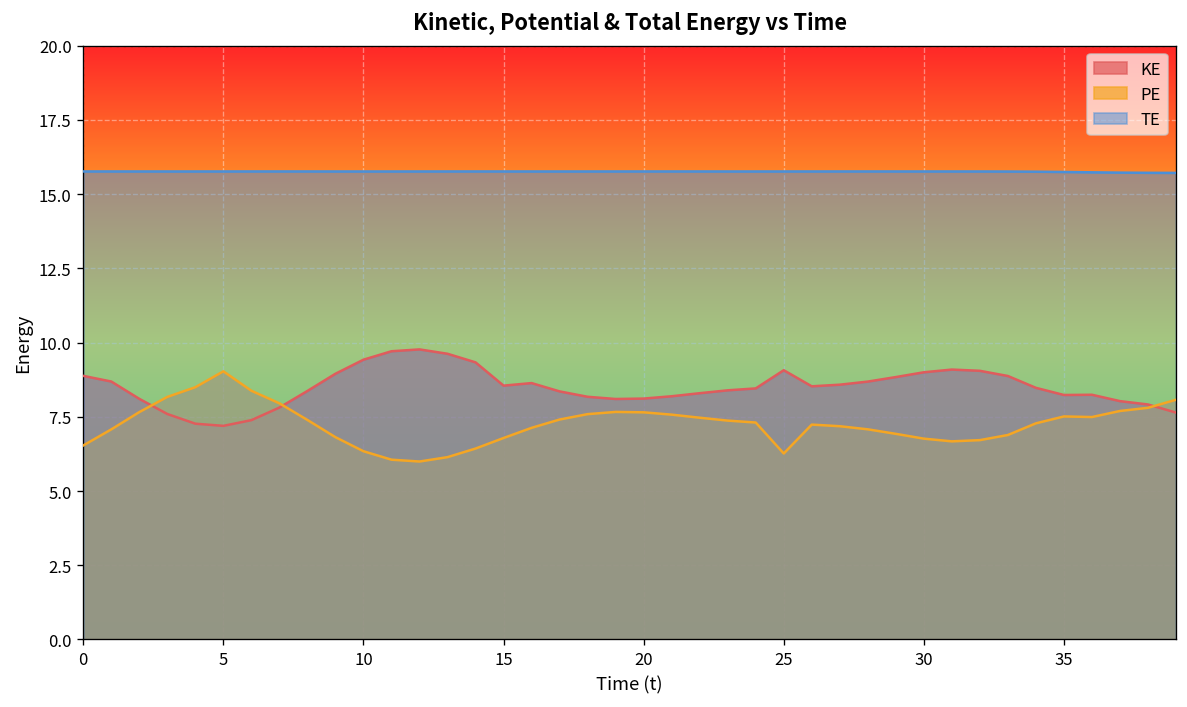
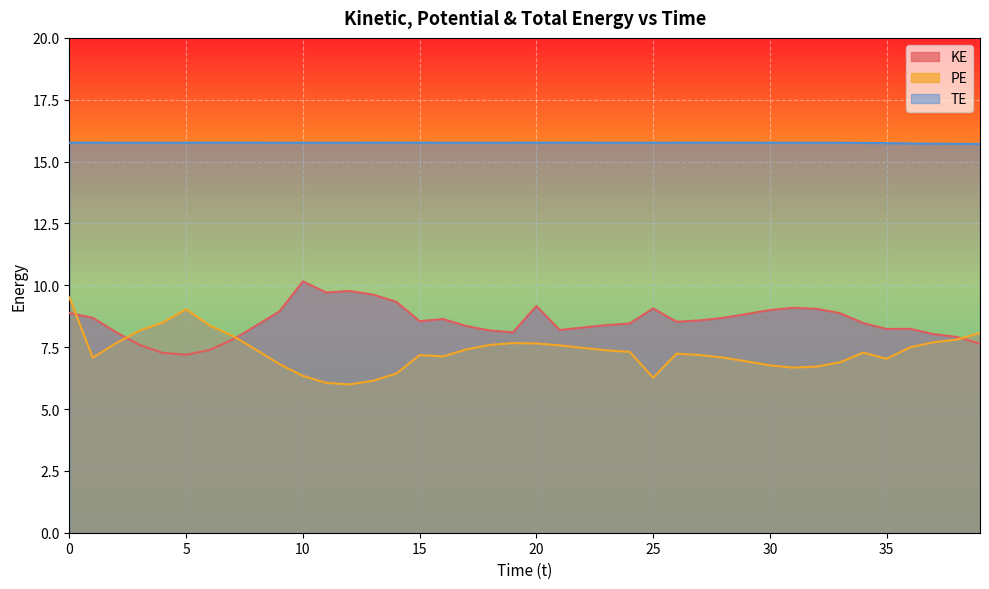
PE, 0: 6.5 -> 9.5
KE, 10: 9.4 -> 10.2
PE, 15: 6.8 -> 7.2
KE, 20: 8.1 -> 9.2
PE, 35: 7.5 -> 7.0
